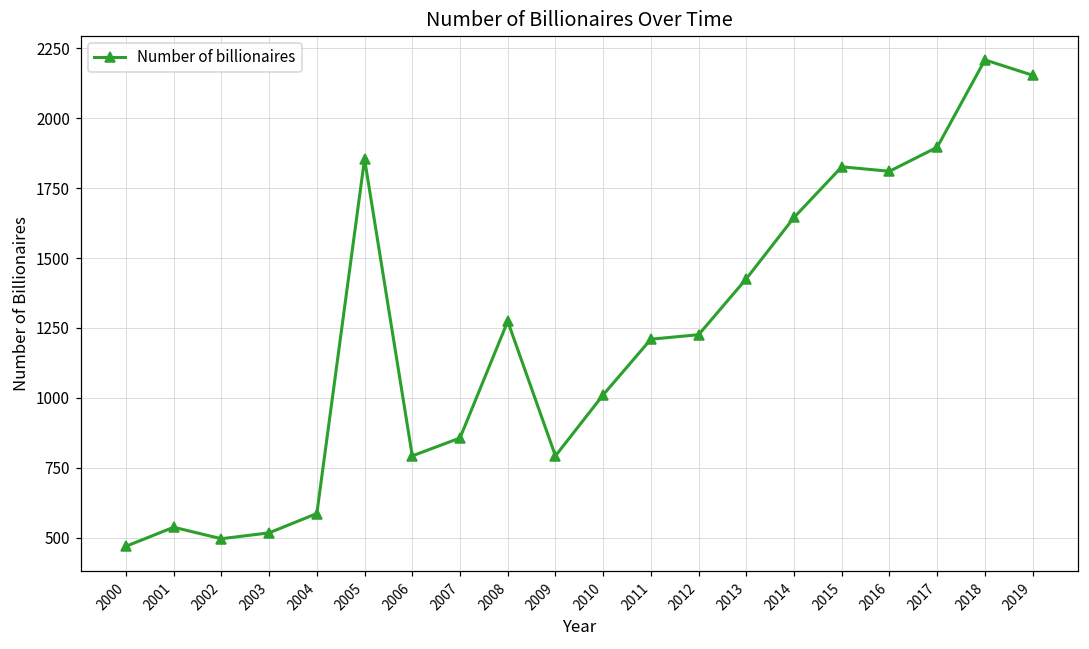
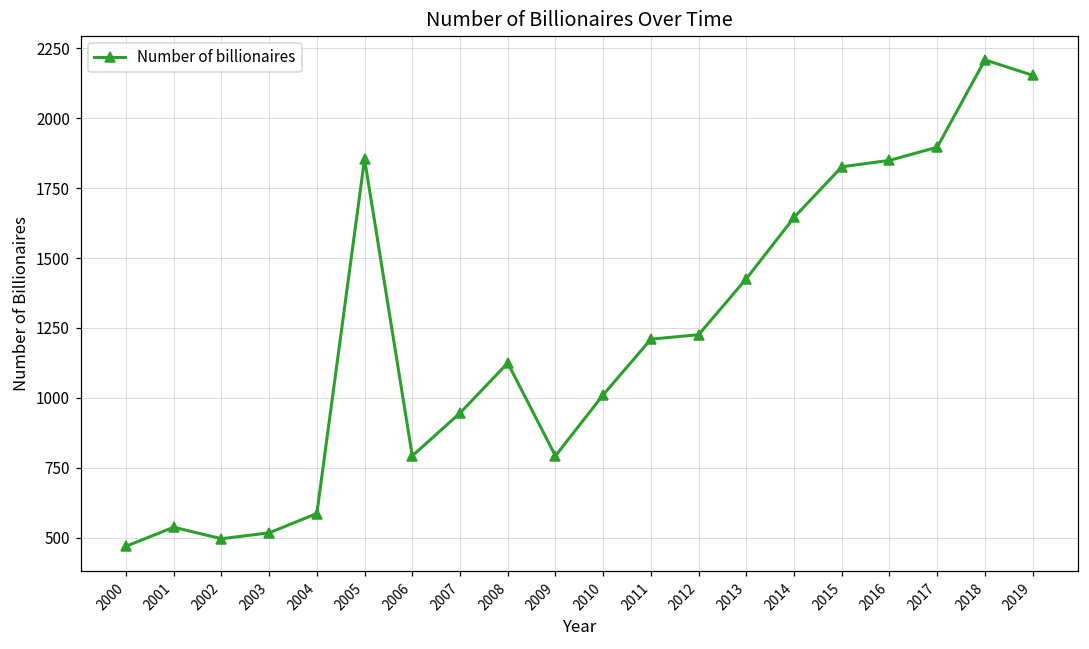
2007: 860 -> 950
2008: 1270 -> 1130
2016: 1810 -> 1850
